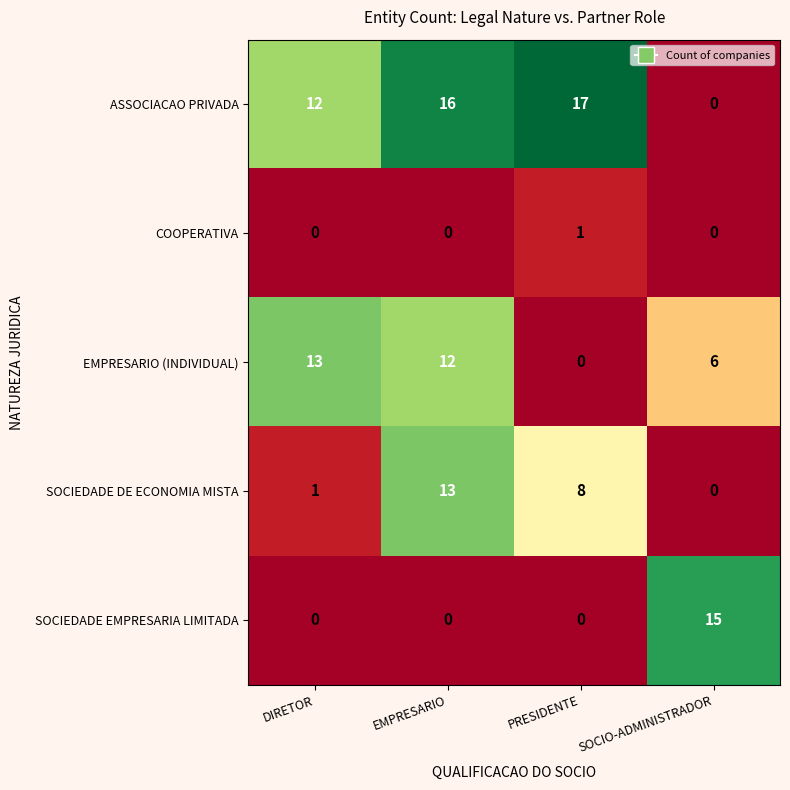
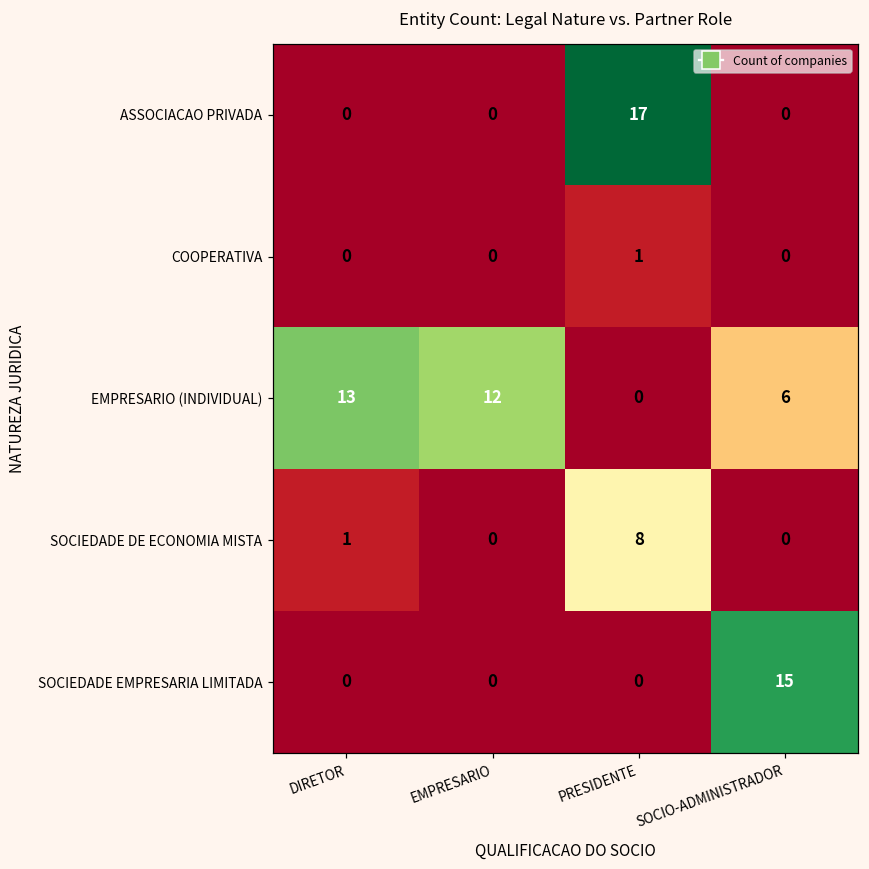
ASSOCIACAO PRIVADA, DIRETOR: 12 -> 0
ASSOCIACAO PRIVADA, EMPRESARIO: 16 -> 0
SOCIEDADE DE ECONOMIA MISTA, EMPRESARIO: 13 -> 0
